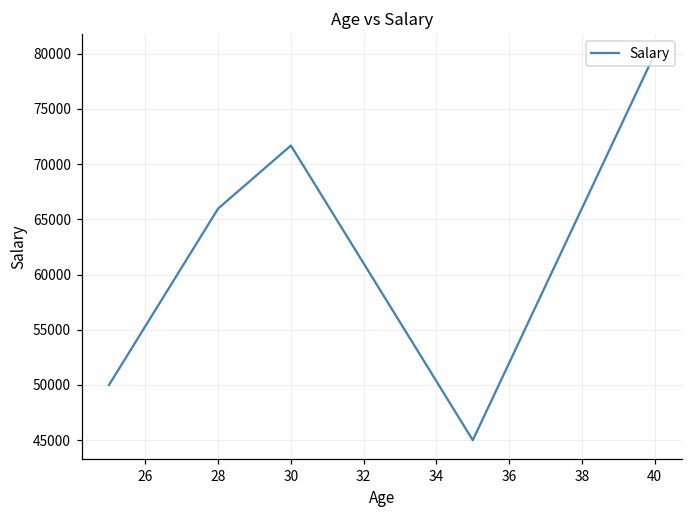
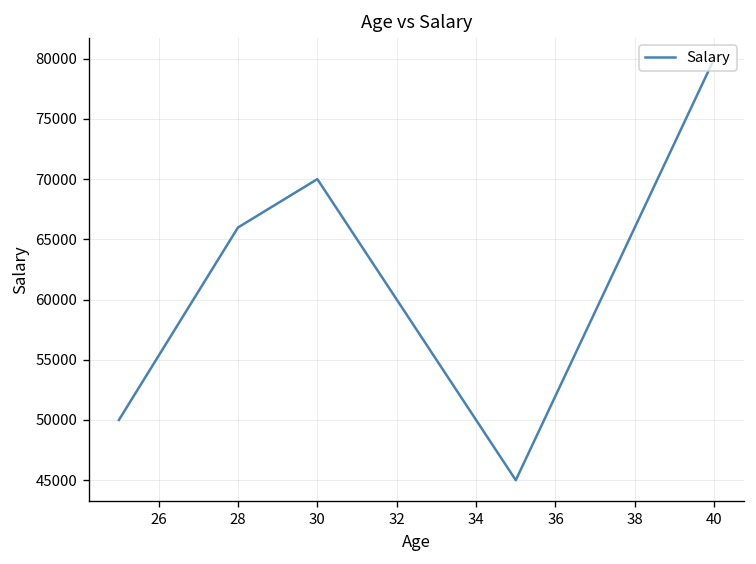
30: 71700 -> 70000
